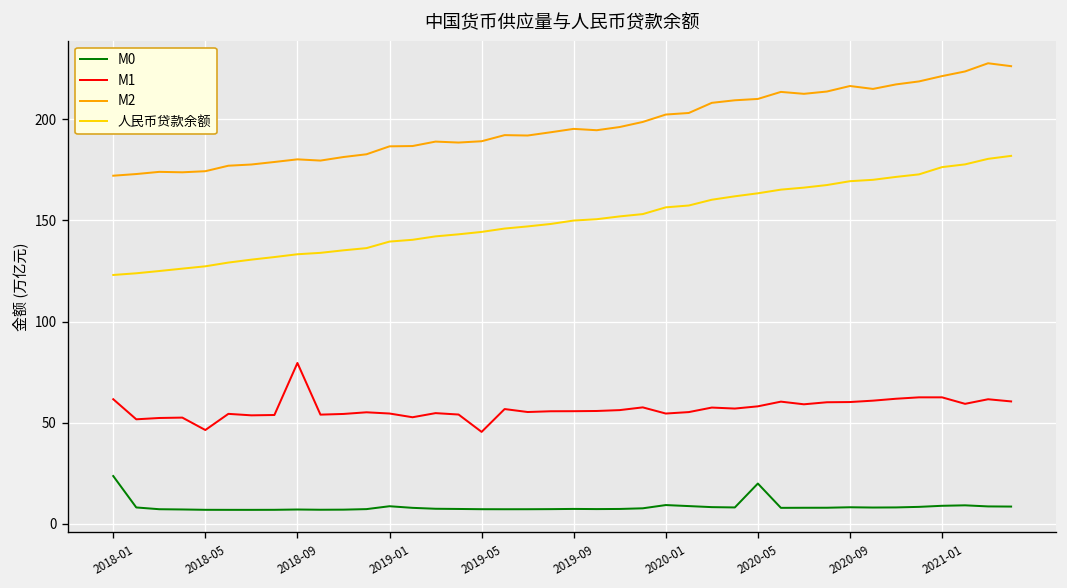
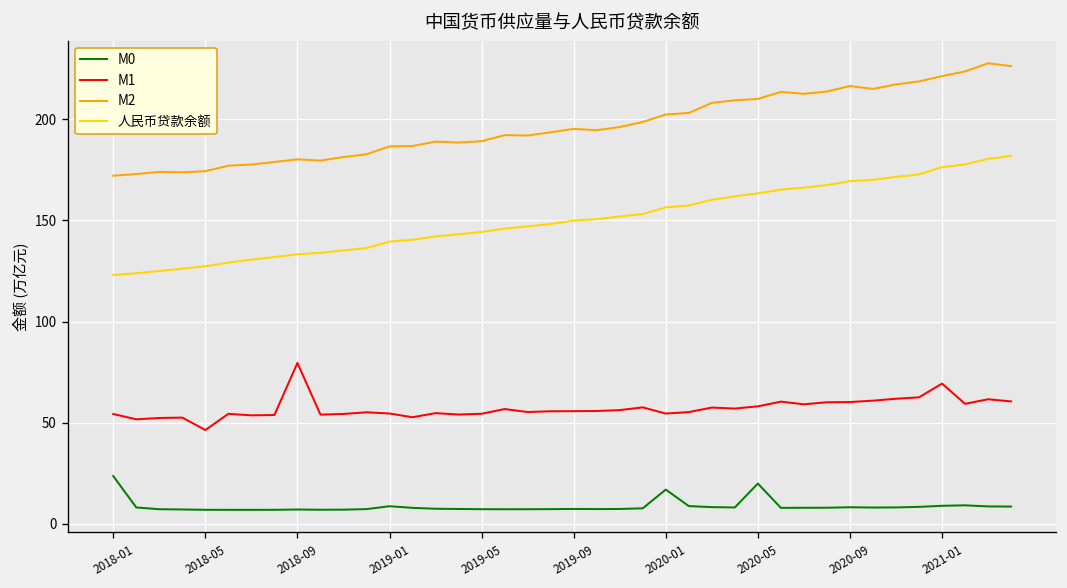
M1, 2018-01: 62 -> 54
M1, 2019-05: 45 -> 54
M0, 2020-01: 9 -> 17
M1, 2021-01: 63 -> 69
